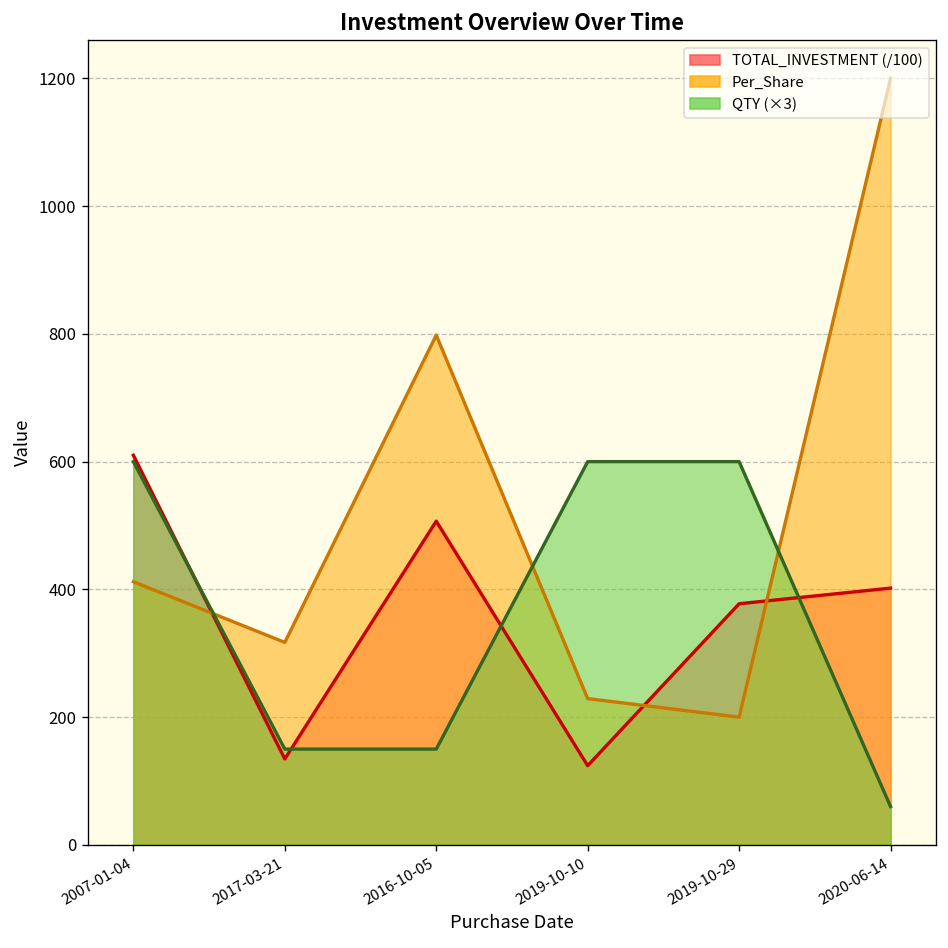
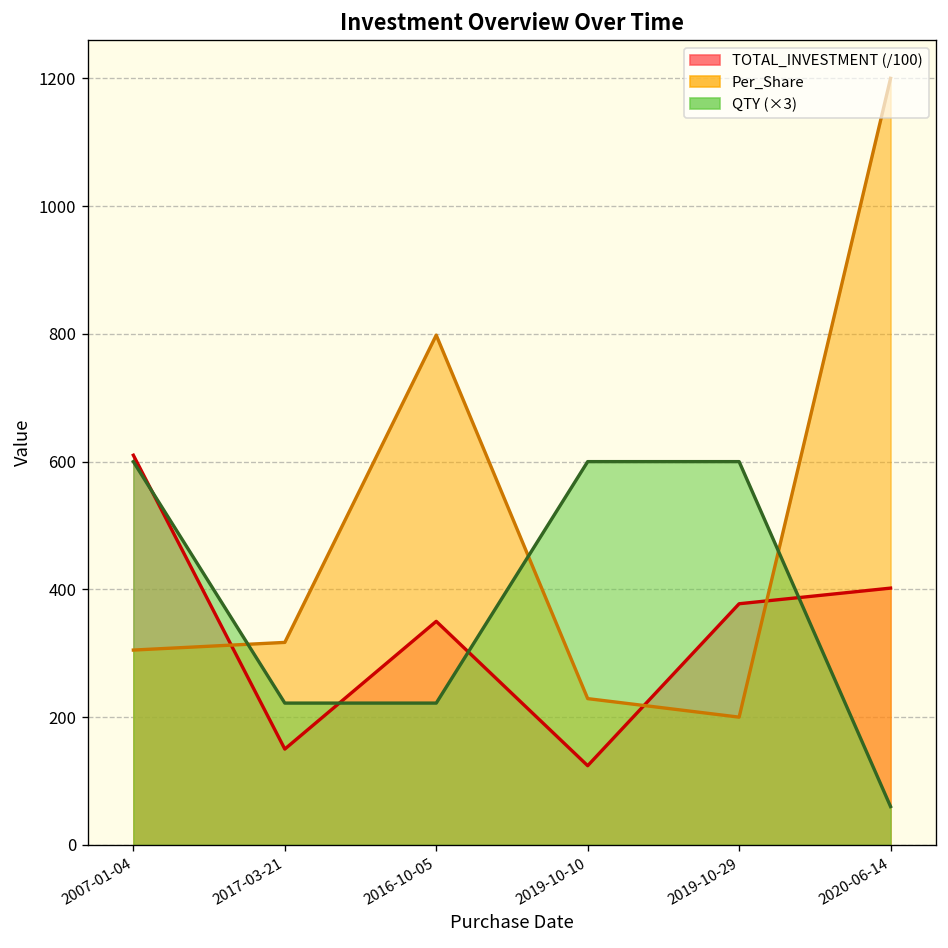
Per_Share, 2007-01-04: 410 -> 310
TOTAL_INVESTMENT (/100), 2017-03-21: 130 -> 150
QTY (×3), 2017-03-21: 150 -> 220
TOTAL_INVESTMENT (/100), 2016-10-05: 510 -> 350
QTY (×3), 2016-10-05: 150 -> 220
